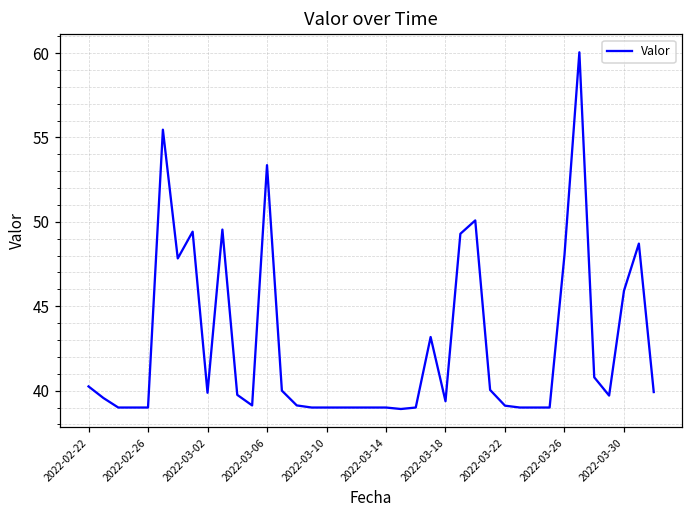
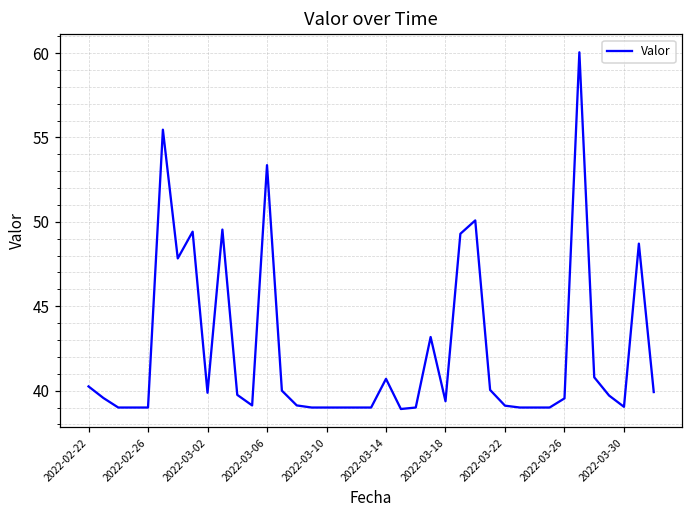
2022-03-14: 39.0 -> 40.7
2022-03-26: 48.0 -> 39.5
2022-03-30: 45.9 -> 39.0
